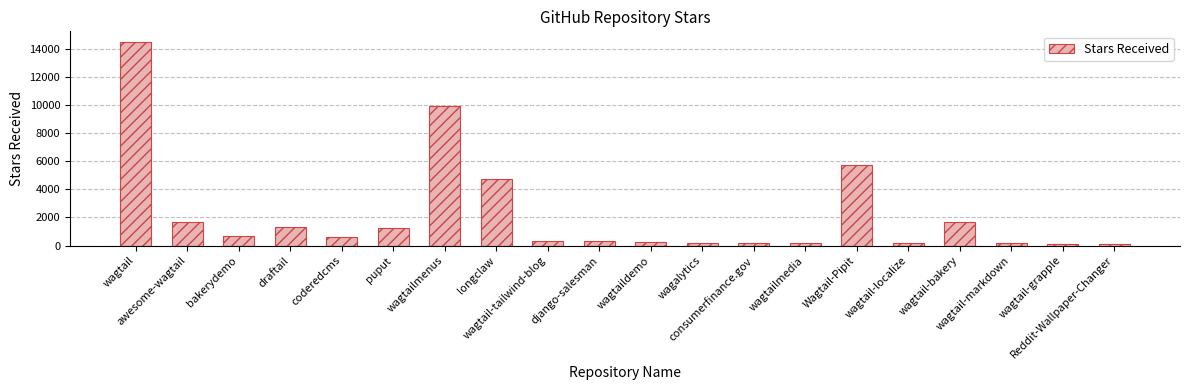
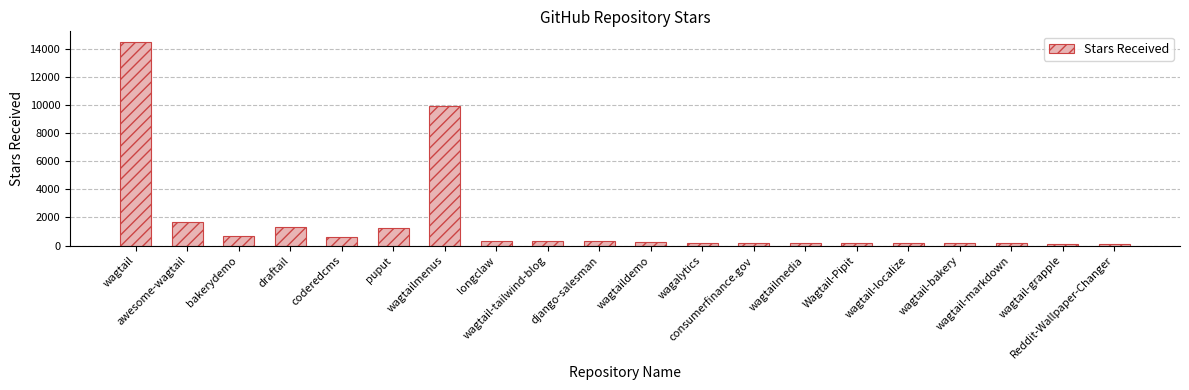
longclaw: 4700 -> 400
Wagtail-Pipit: 5800 -> 200
wagtail-bakery: 1600 -> 200
